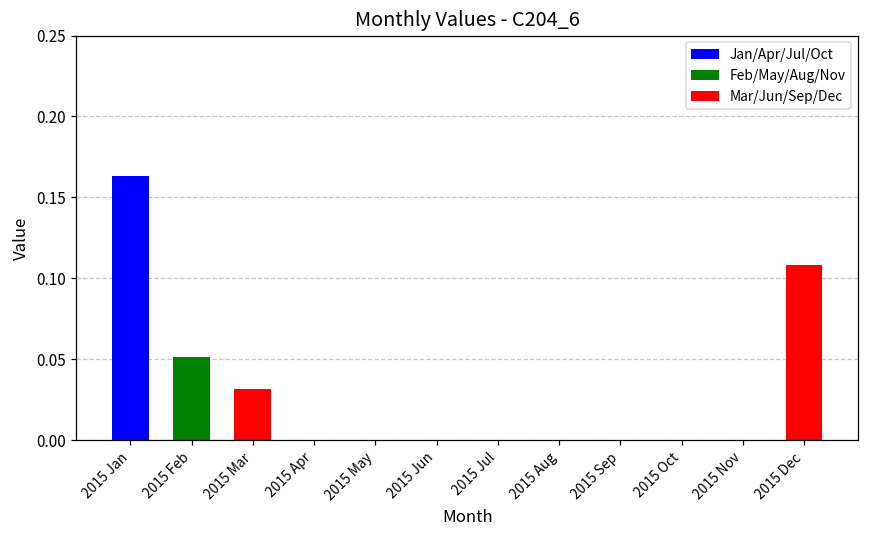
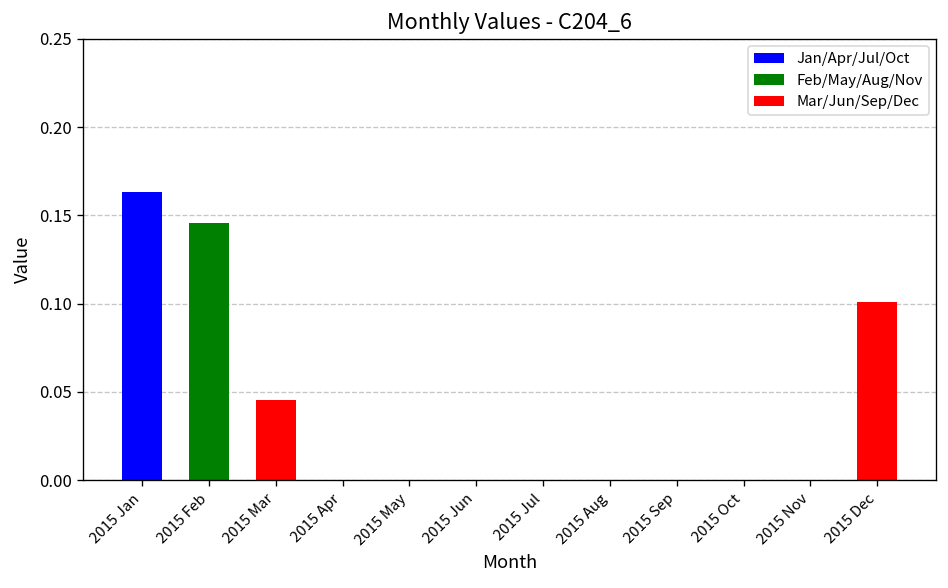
2015 Feb: 0.051 -> 0.146
2015 Mar: 0.032 -> 0.046
2015 Dec: 0.108 -> 0.101
